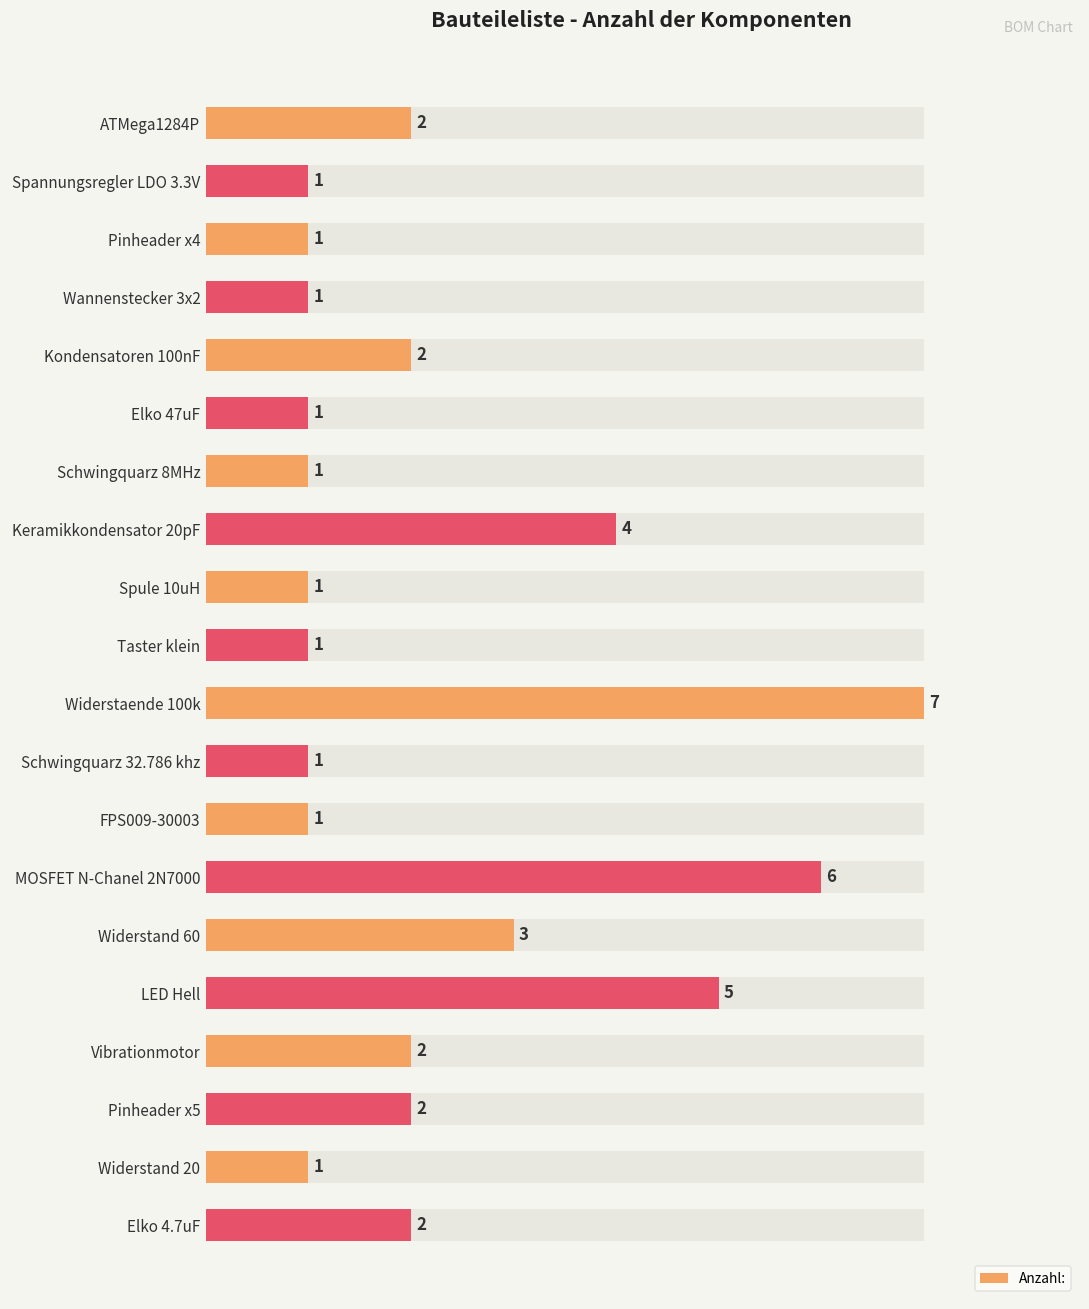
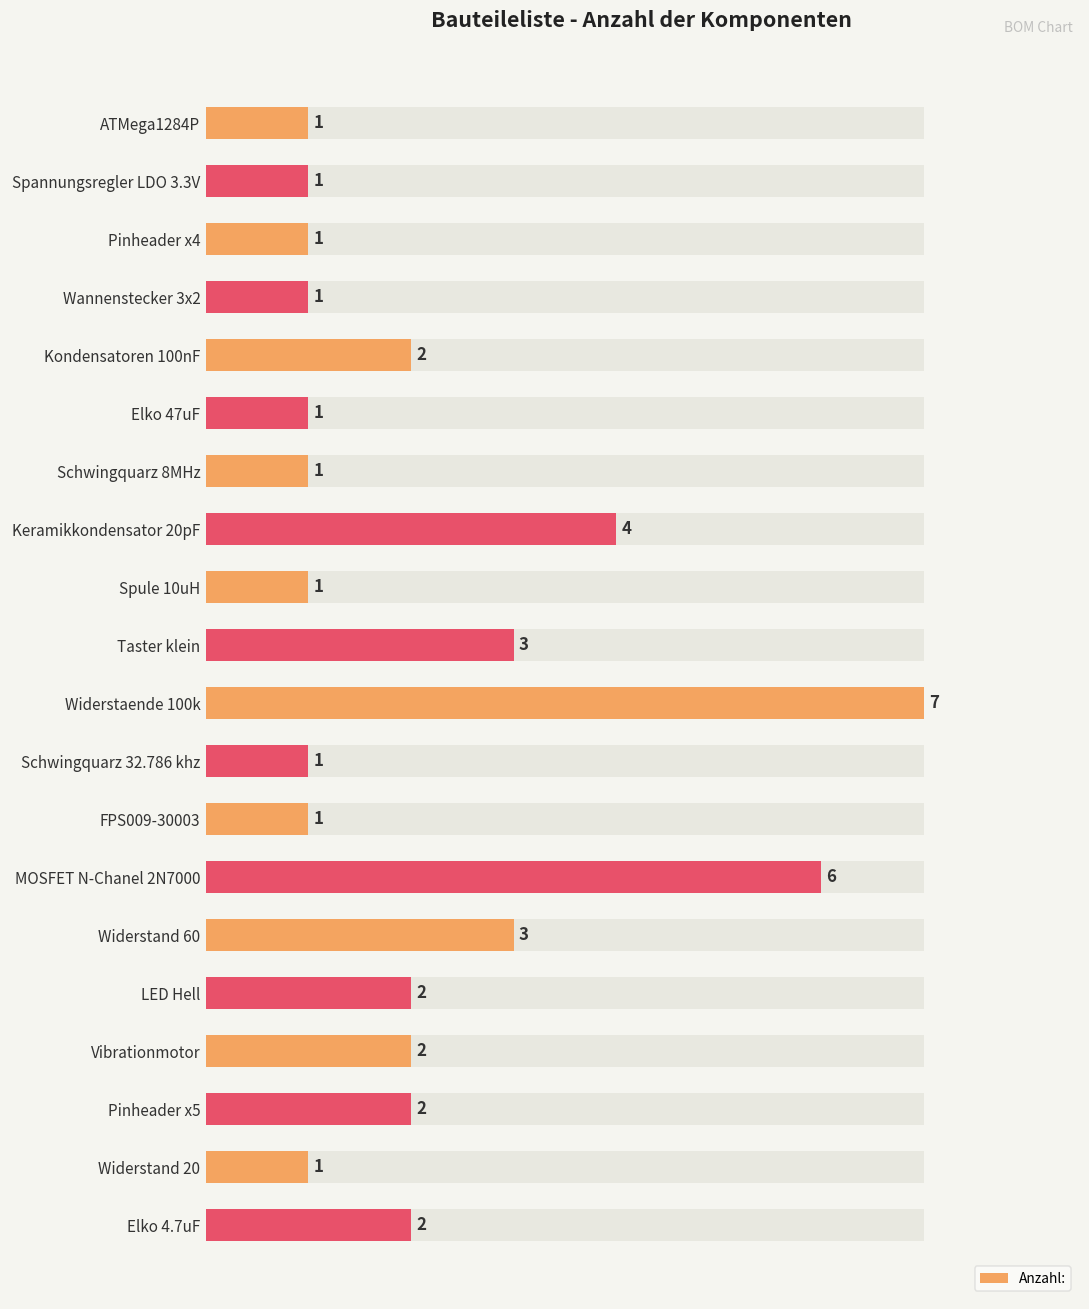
Anzahl:, ATMega1284P: 2 -> 1
Anzahl:, Taster klein: 1 -> 3
Anzahl:, LED Hell: 5 -> 2
